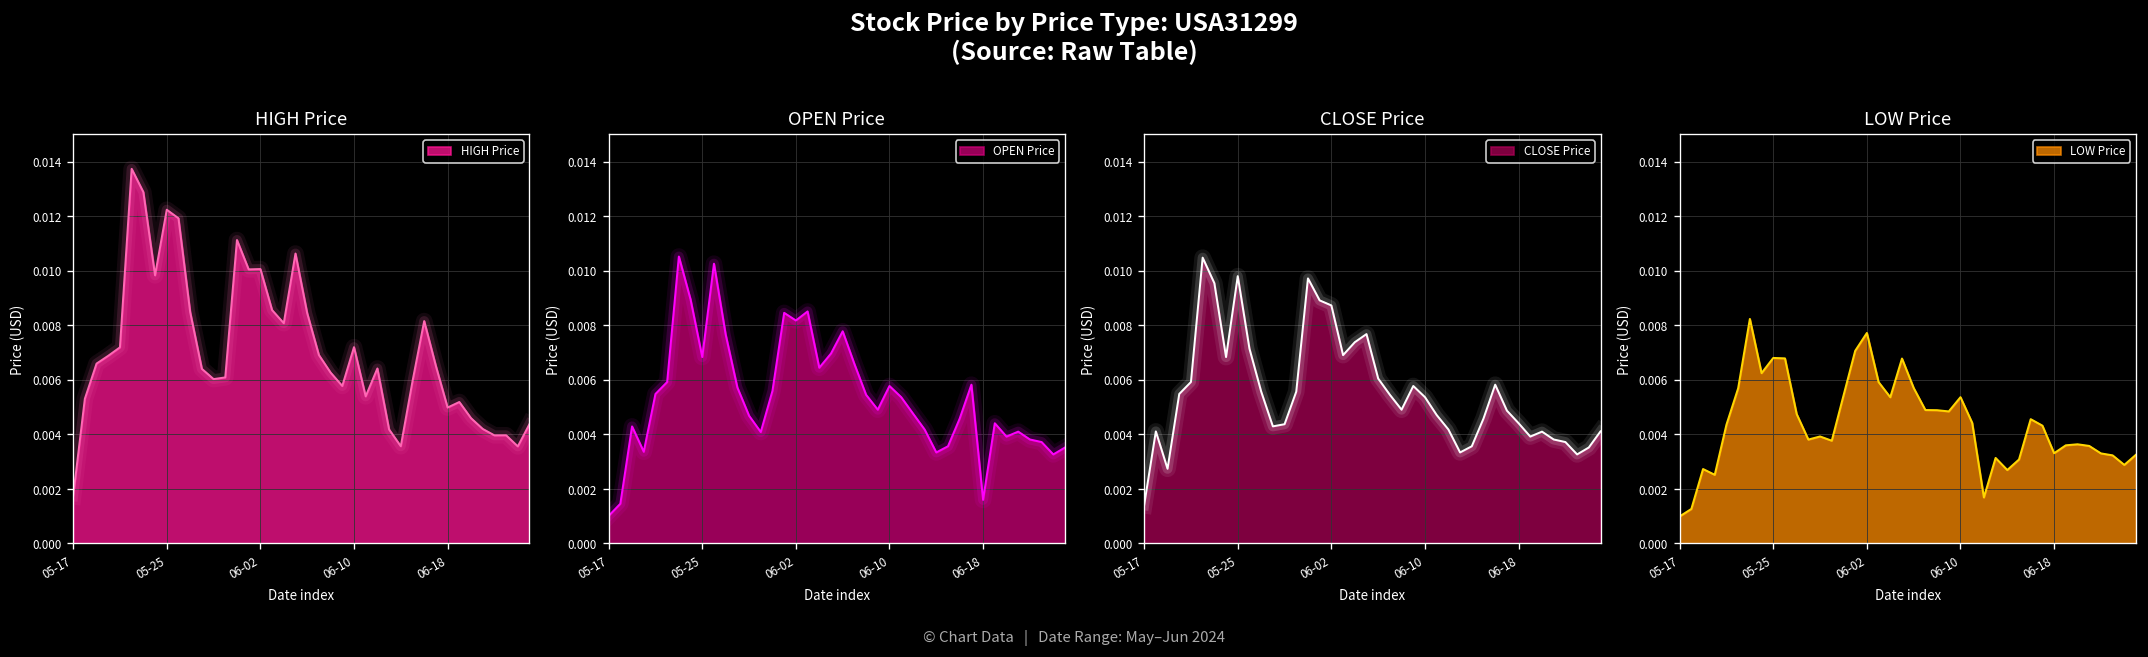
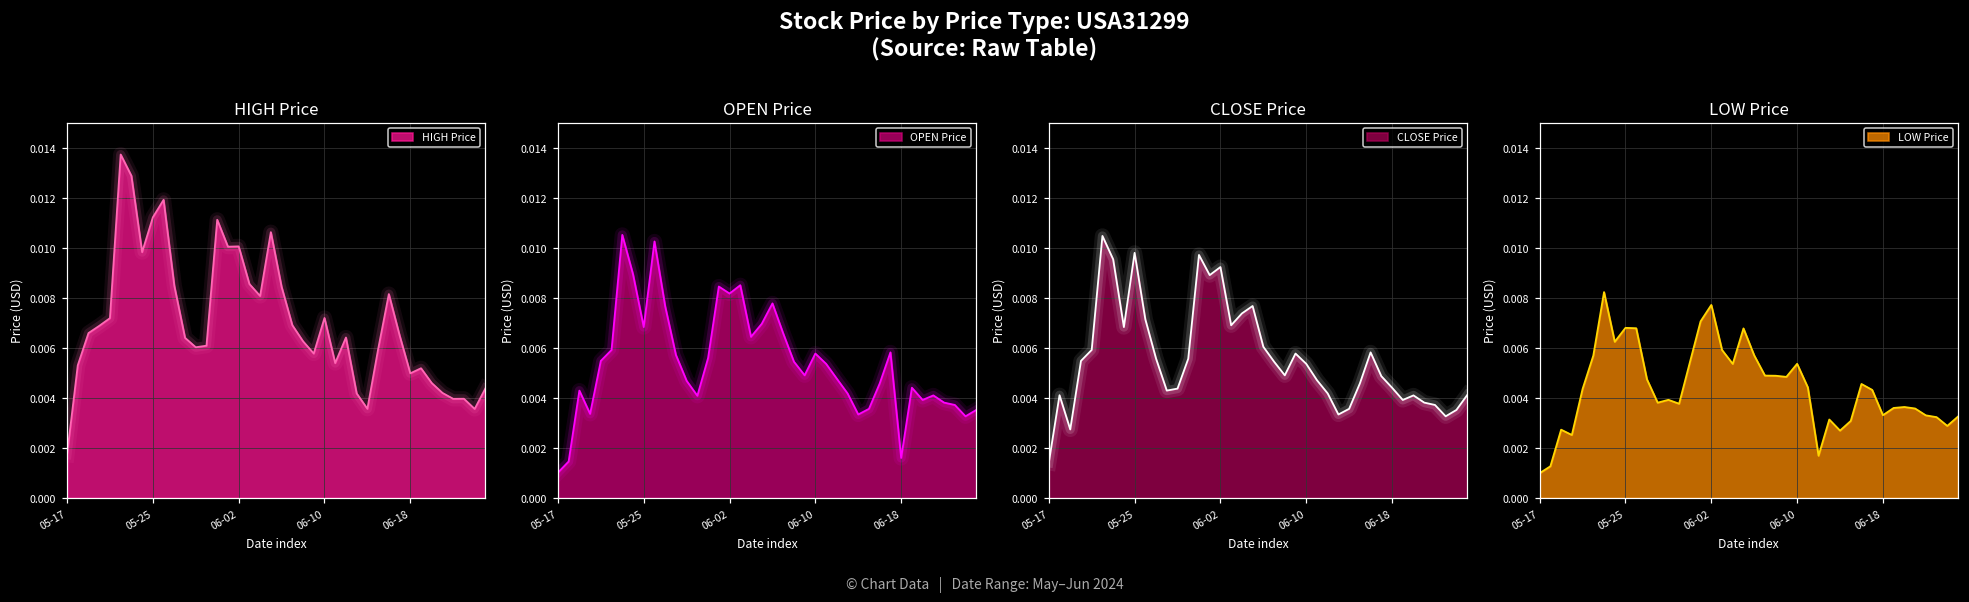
HIGH Price, 05-25: 0.0122 -> 0.0112
CLOSE Price, 06-02: 0.0087 -> 0.0092
